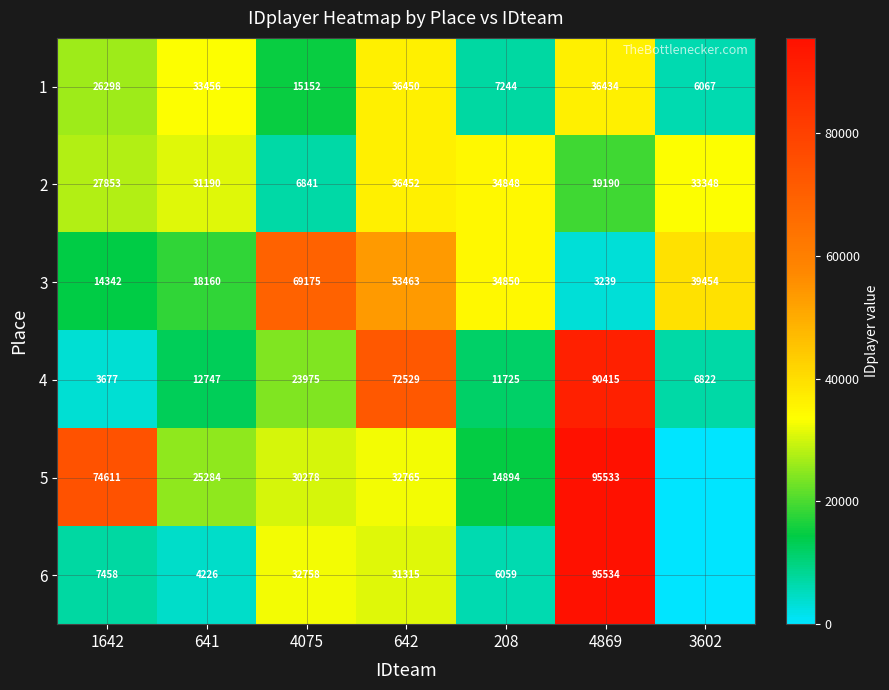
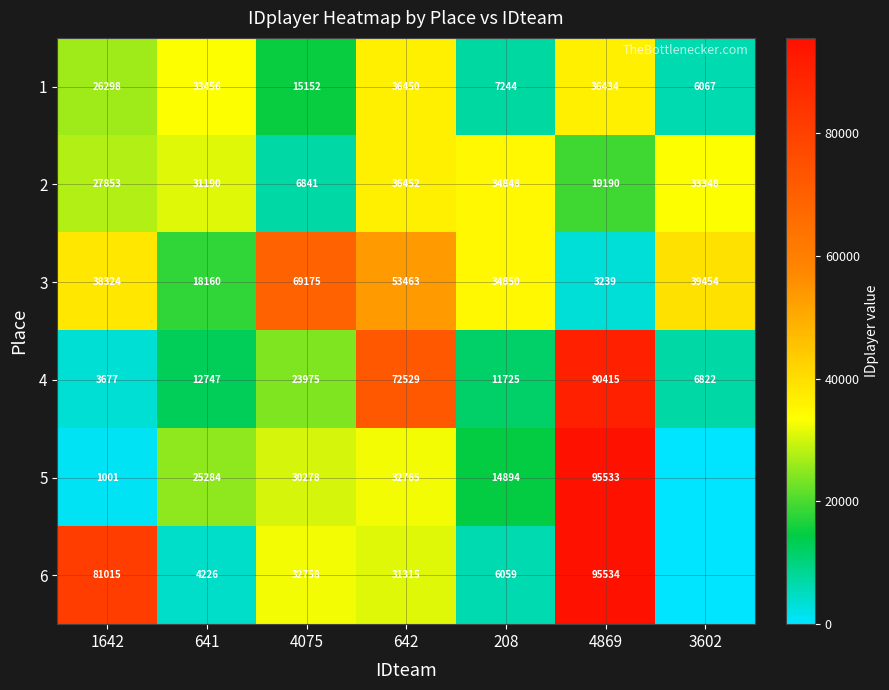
3, 1642: 14342 -> 38324
5, 1642: 74611 -> 1001
6, 1642: 7458 -> 81015
